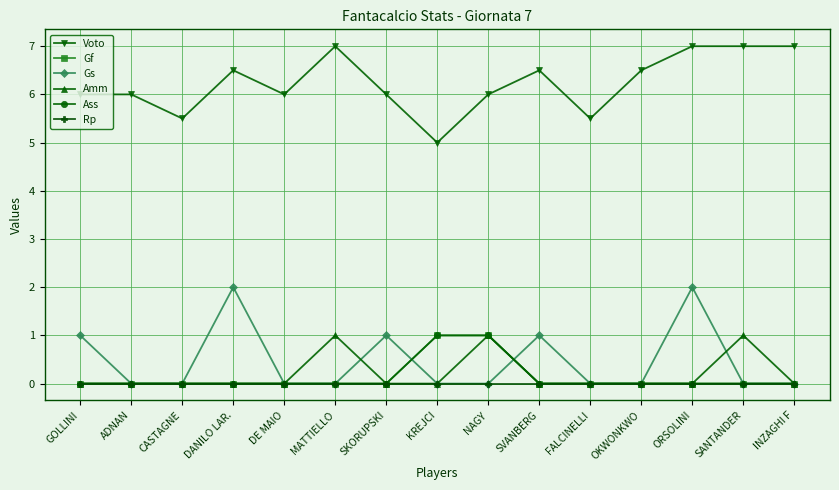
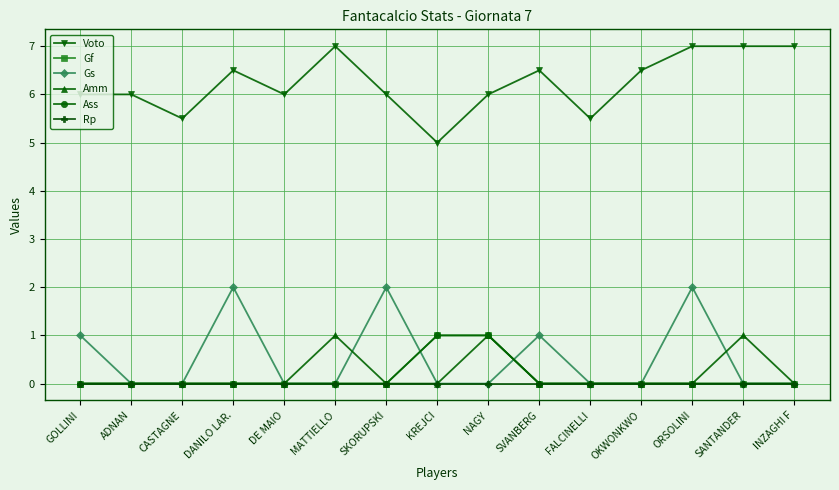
Gs, SKORUPSKI: 1 -> 2
